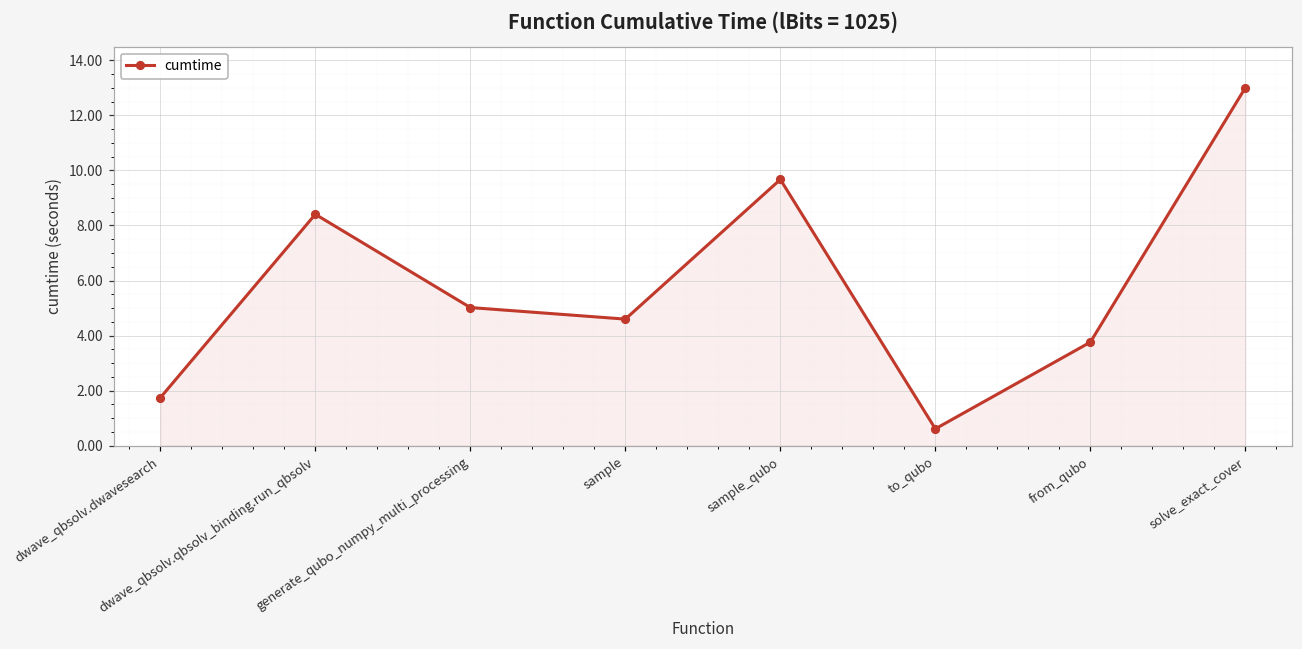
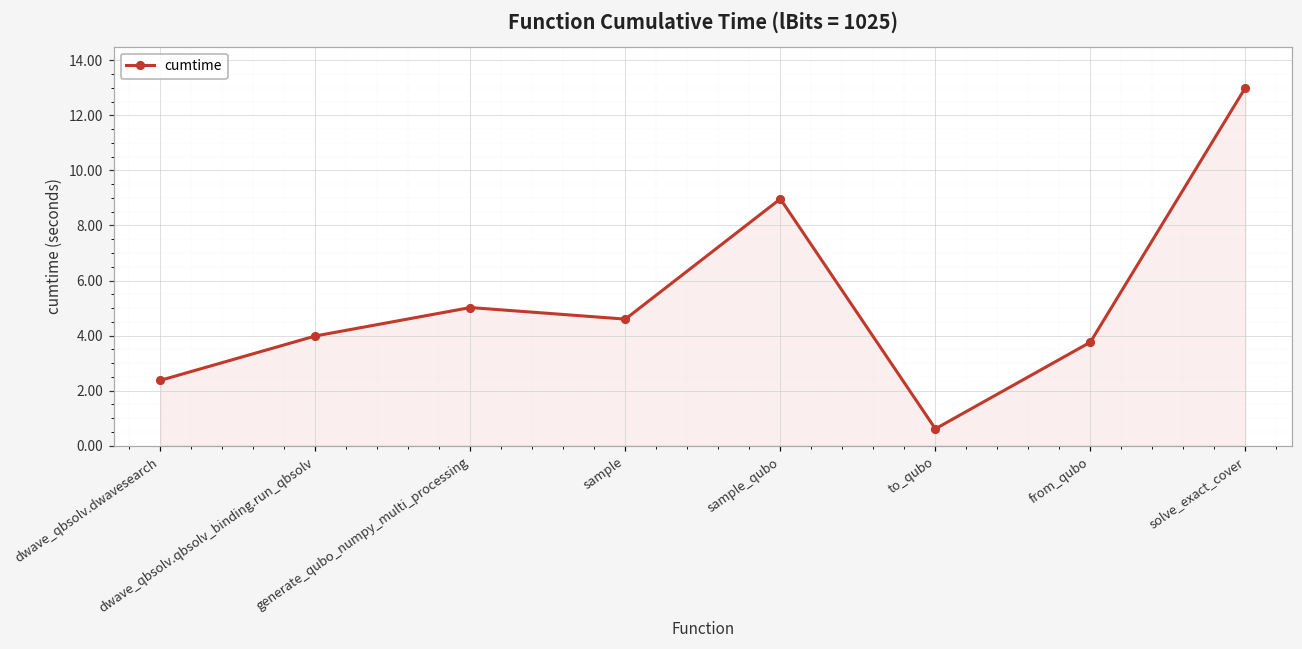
dwave_qbsolv.dwavesearch: 1.7 -> 2.4
dwave_qbsolv.qbsolv_binding.run_qbsolv: 8.4 -> 4.0
sample_qubo: 9.7 -> 9.0
